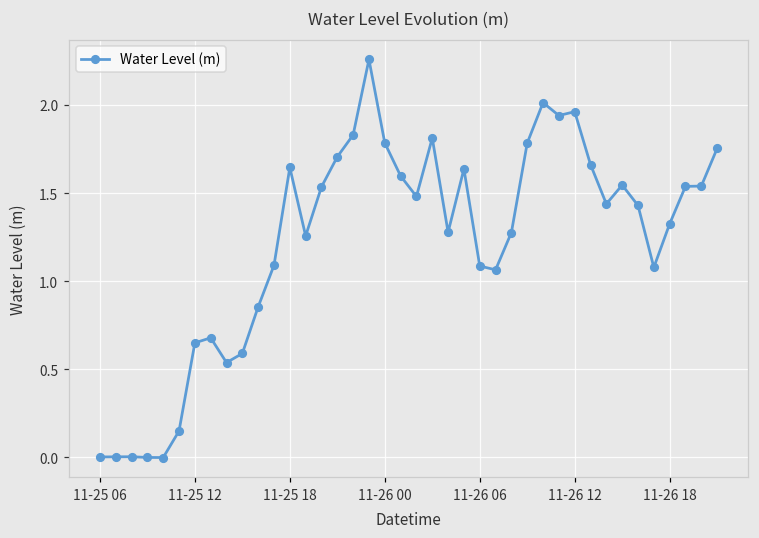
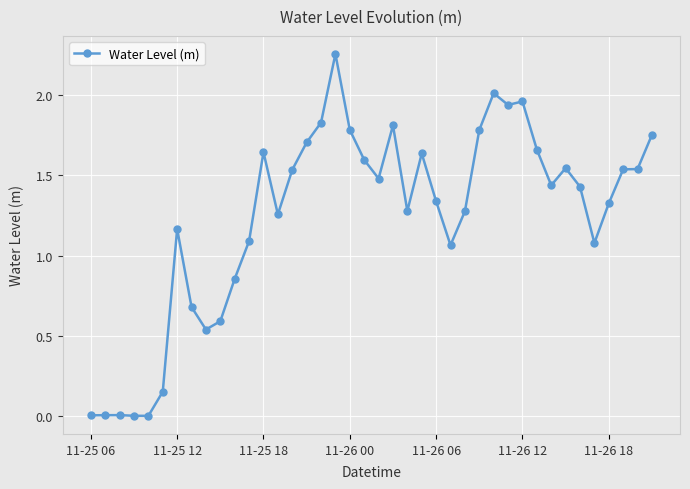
11-25 12: 0.65 -> 1.17
11-26 06: 1.09 -> 1.34
